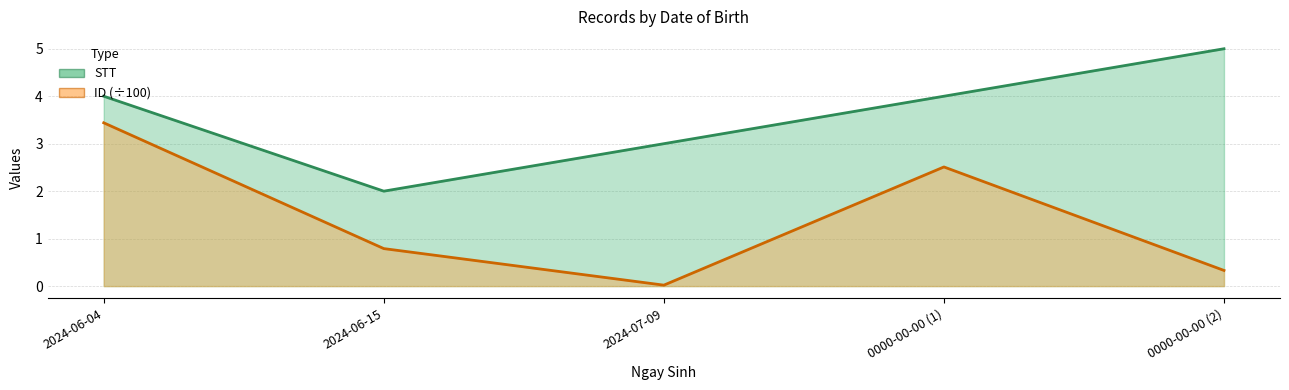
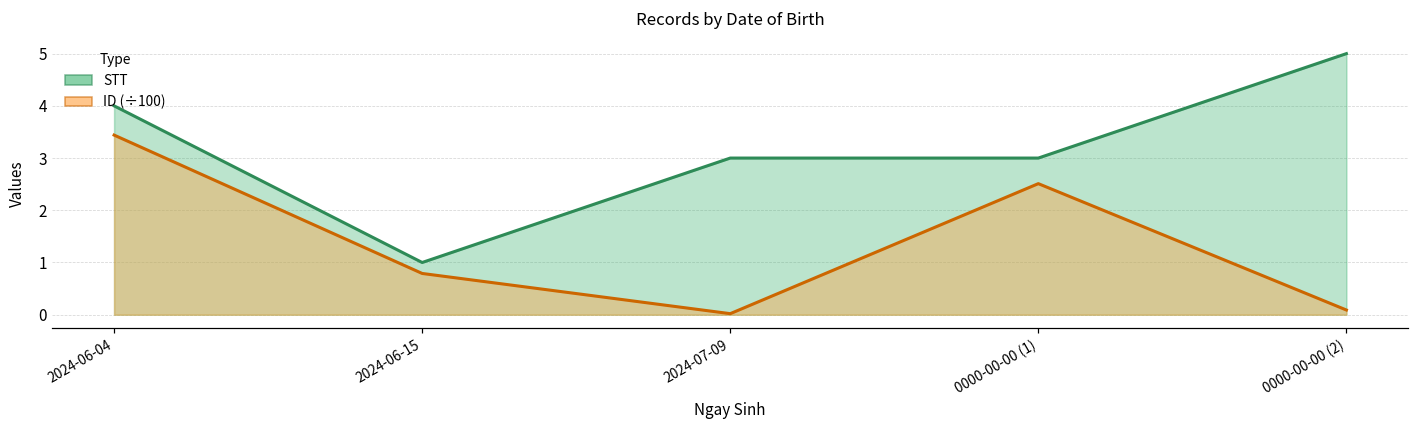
STT, 2024-06-15: 2 -> 1
STT, 0000-00-00 (1): 4 -> 3
ID (÷100), 0000-00-00 (2): 0.3 -> 0.1
